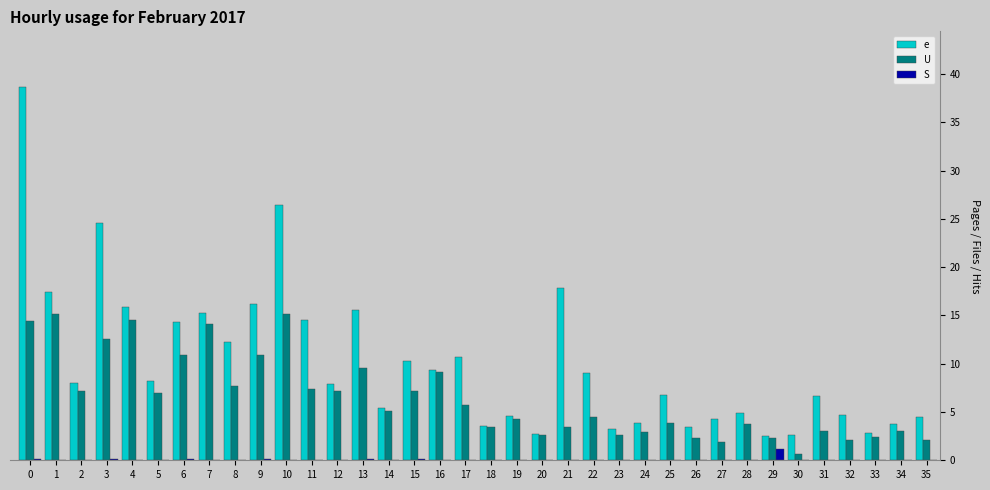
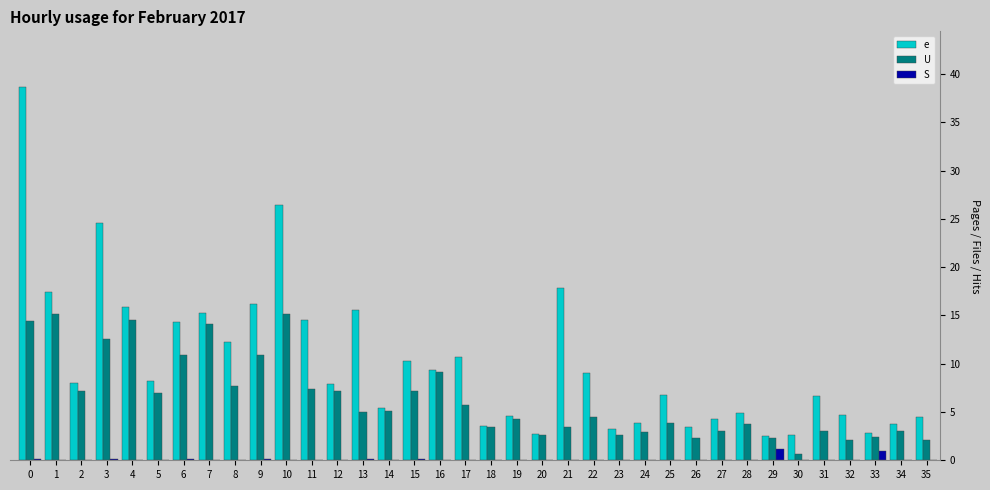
U, 13: 10 -> 5
U, 27: 2 -> 3
S, 33: 0 -> 1
